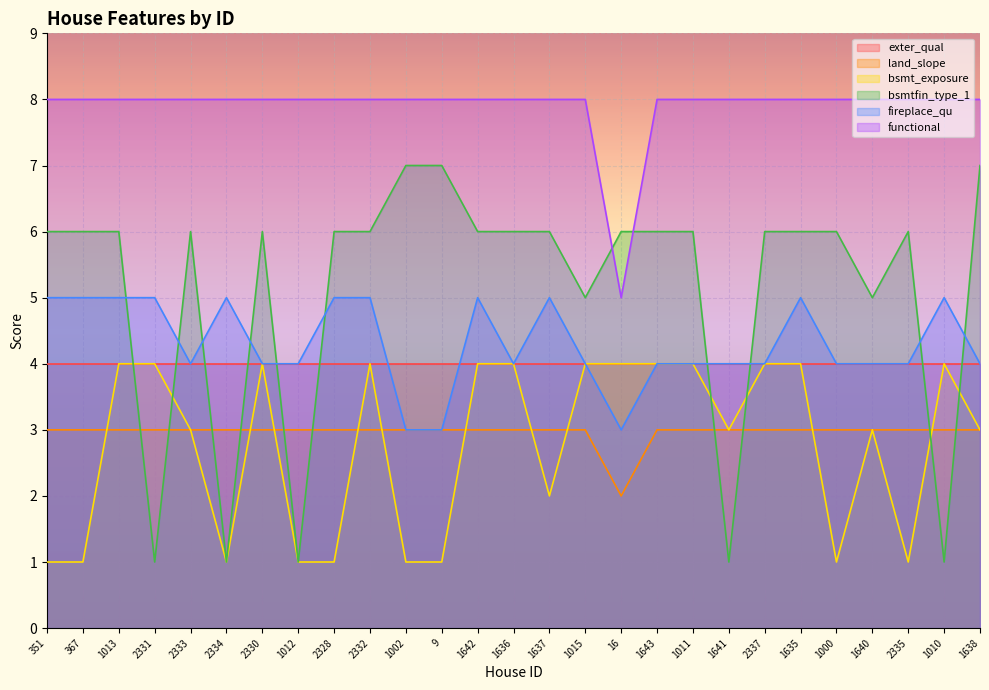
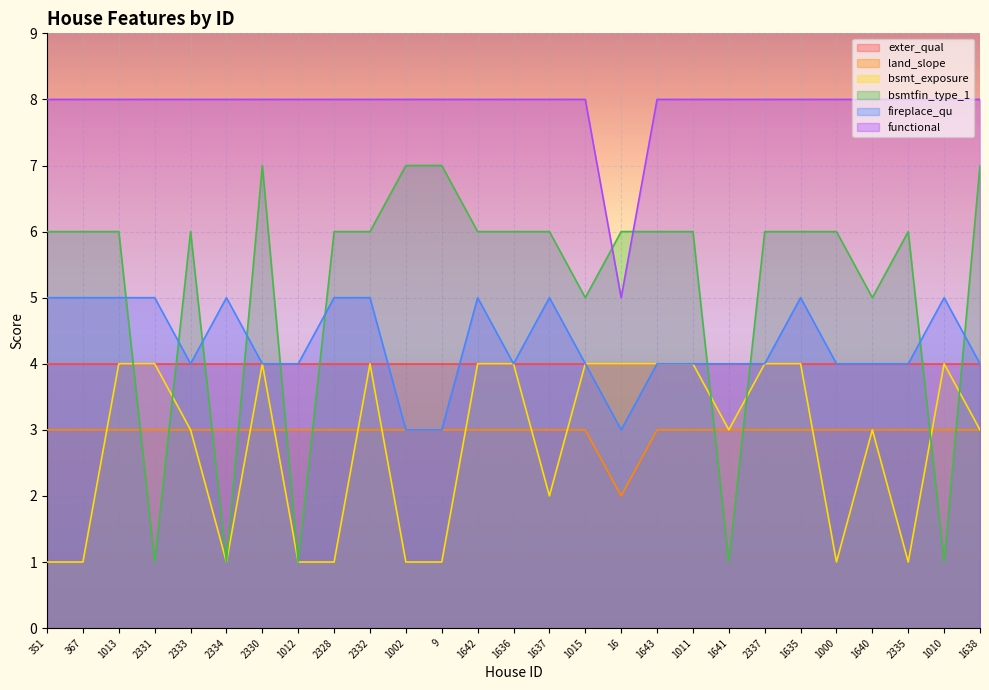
bsmtfin_type_1, 2330: 6 -> 7
